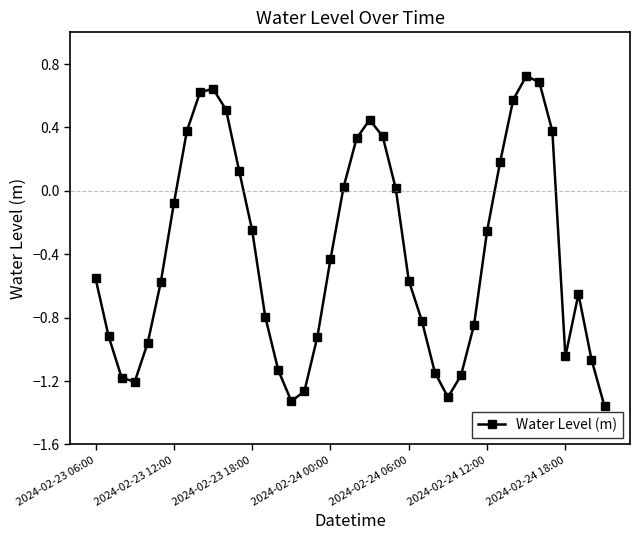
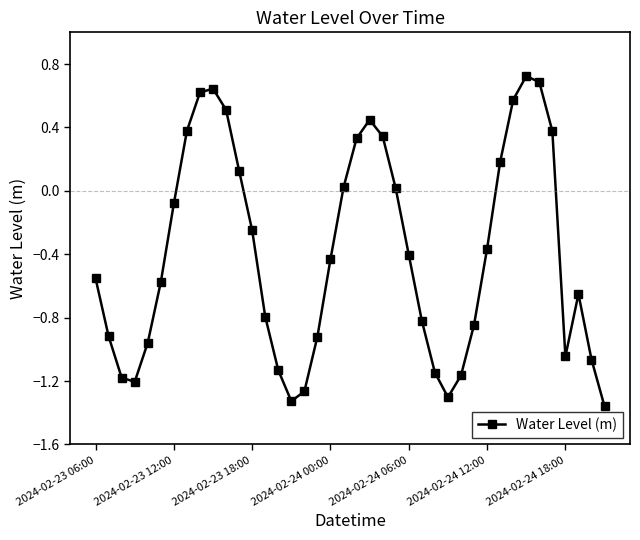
2024-02-24 06:00: -0.57 -> -0.40
2024-02-24 12:00: -0.25 -> -0.37
